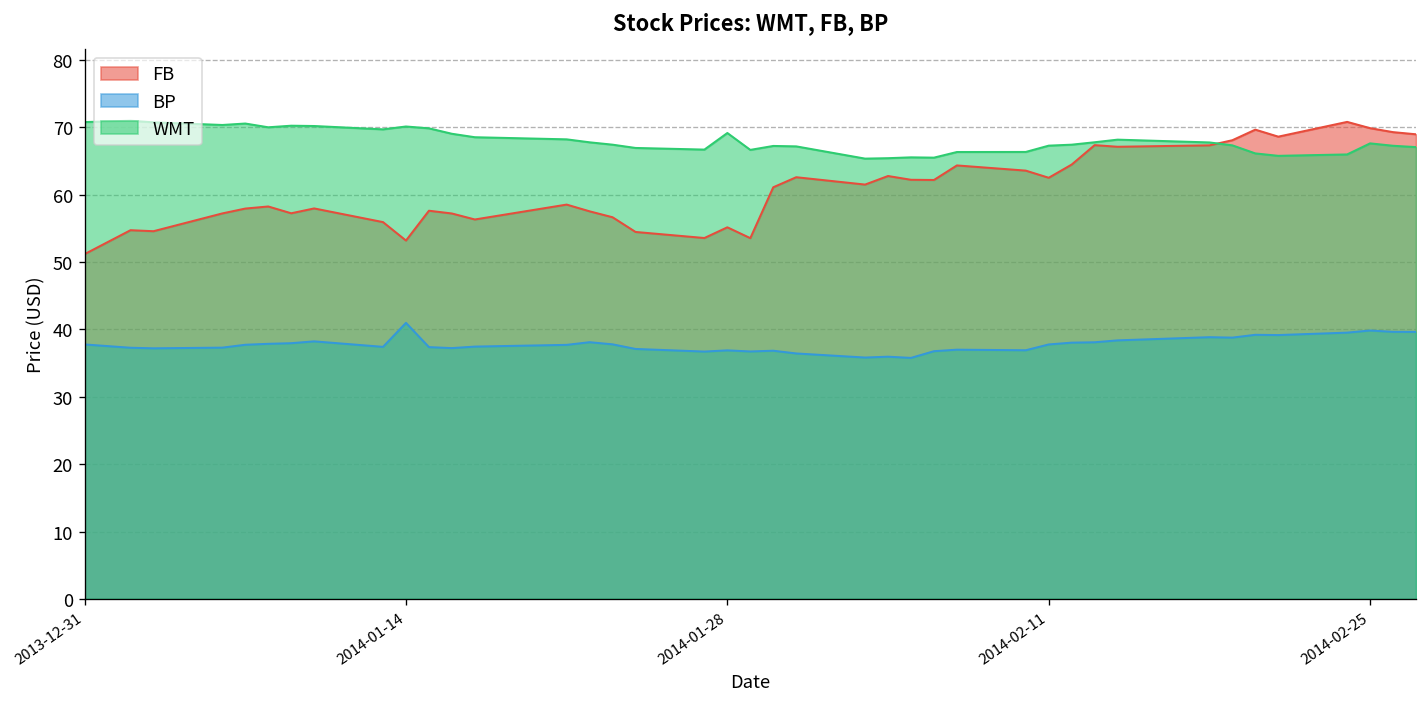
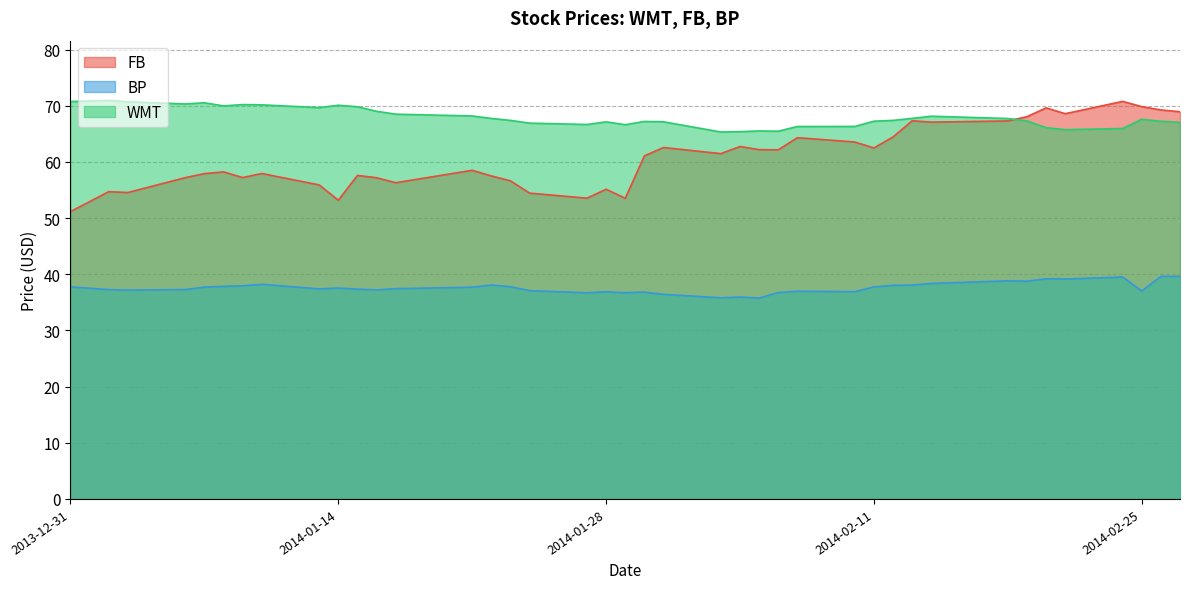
BP, 2014-01-14: 41 -> 38
WMT, 2014-01-28: 69 -> 67
BP, 2014-02-25: 40 -> 37
